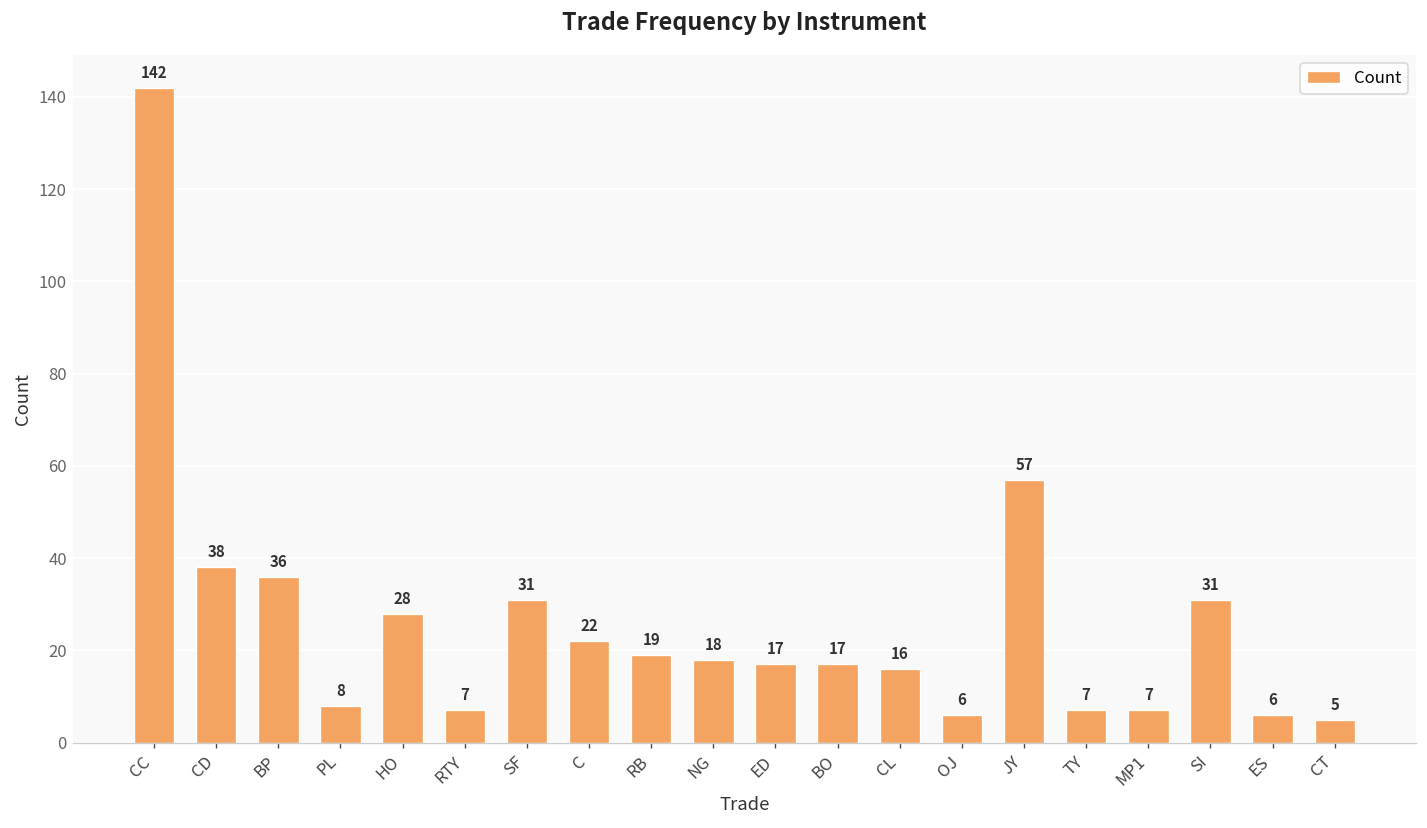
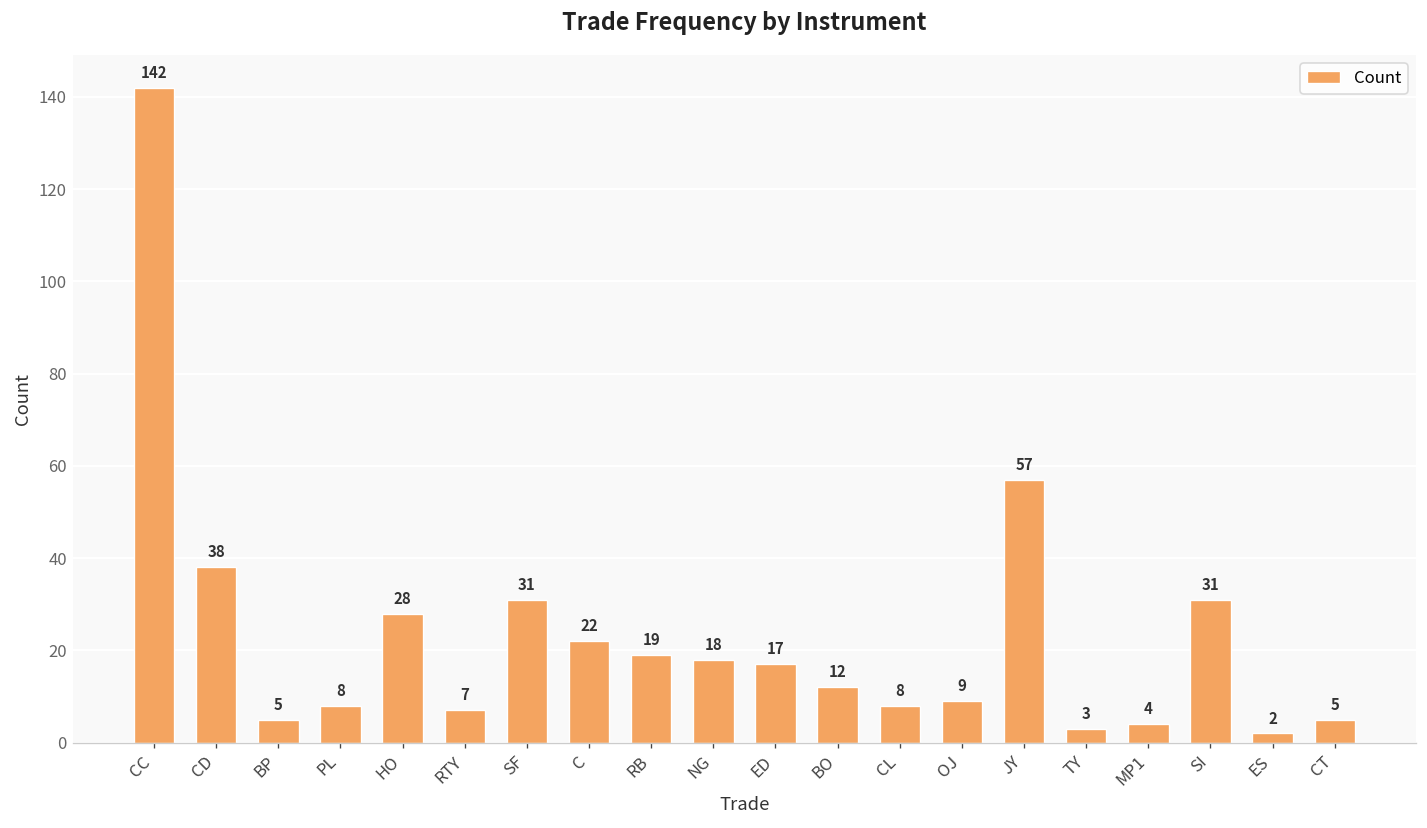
BP: 36 -> 5
BO: 17 -> 12
CL: 16 -> 8
OJ: 6 -> 9
TY: 7 -> 3
MP1: 7 -> 4
ES: 6 -> 2
